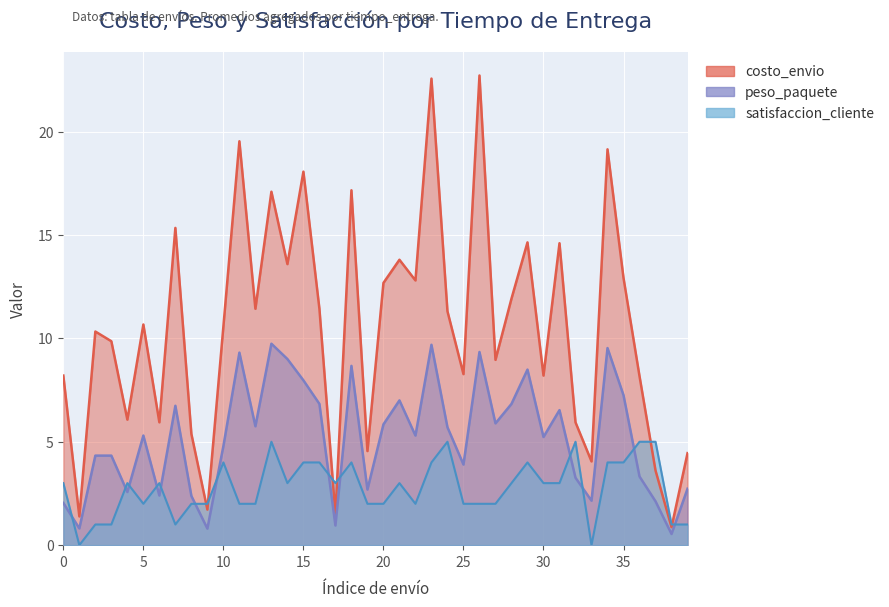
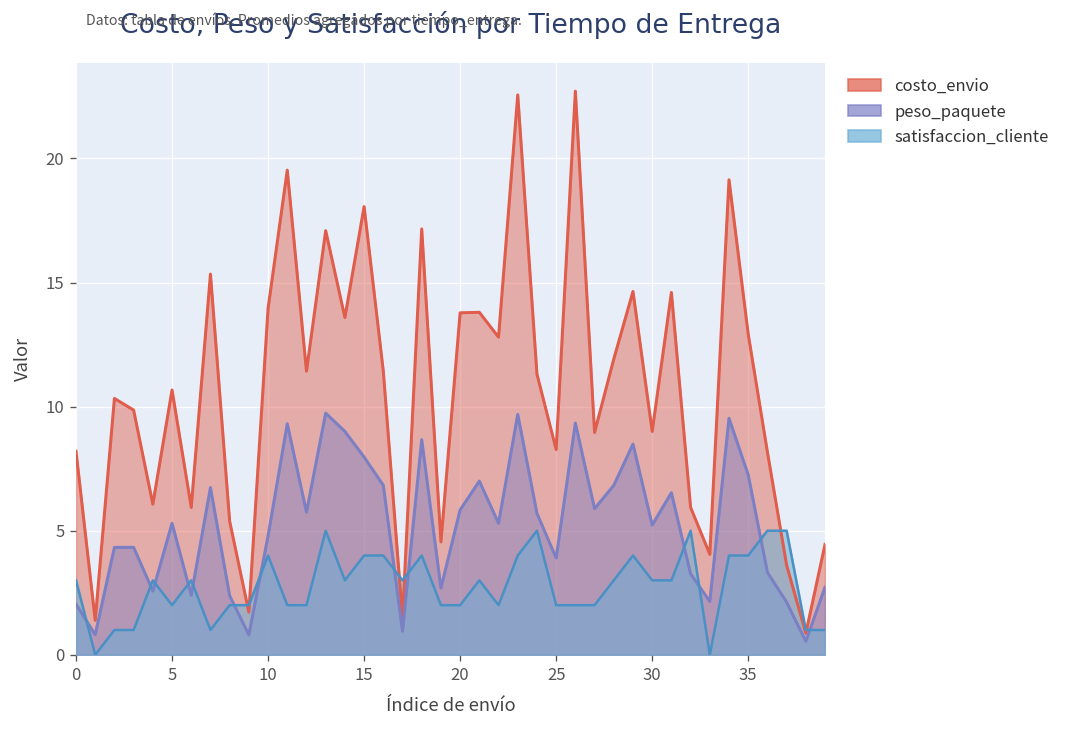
costo_envio, 10: 10.6 -> 14.0
costo_envio, 20: 12.7 -> 13.8
costo_envio, 30: 8.2 -> 9.0
